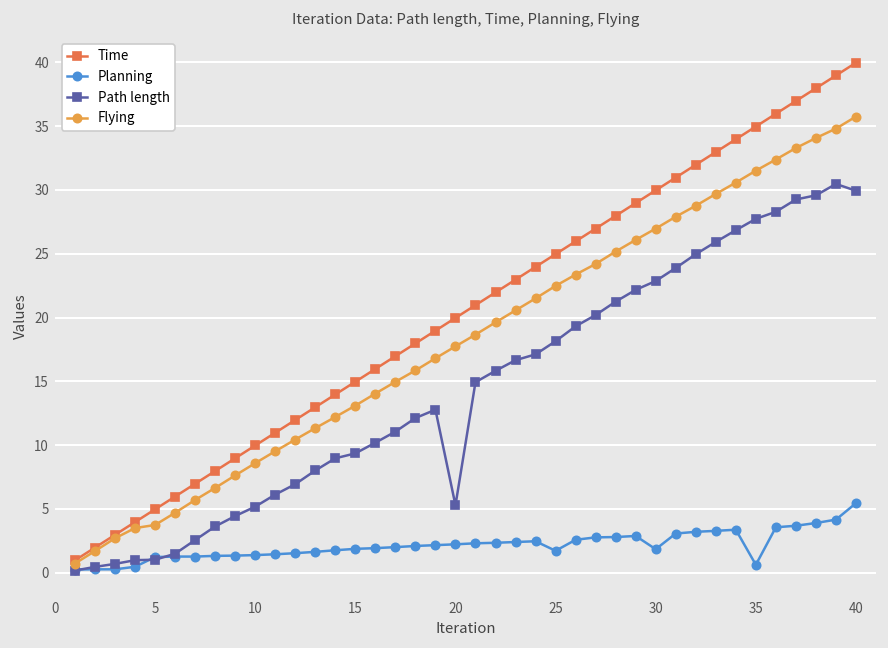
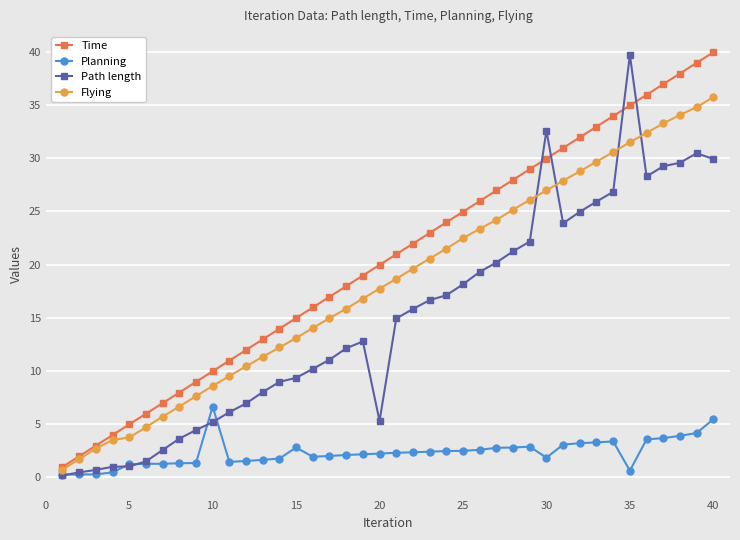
Planning, 10: 1.4 -> 6.6
Planning, 15: 1.9 -> 2.8
Planning, 25: 1.7 -> 2.5
Path length, 30: 22.9 -> 32.6
Path length, 35: 27.7 -> 39.7
